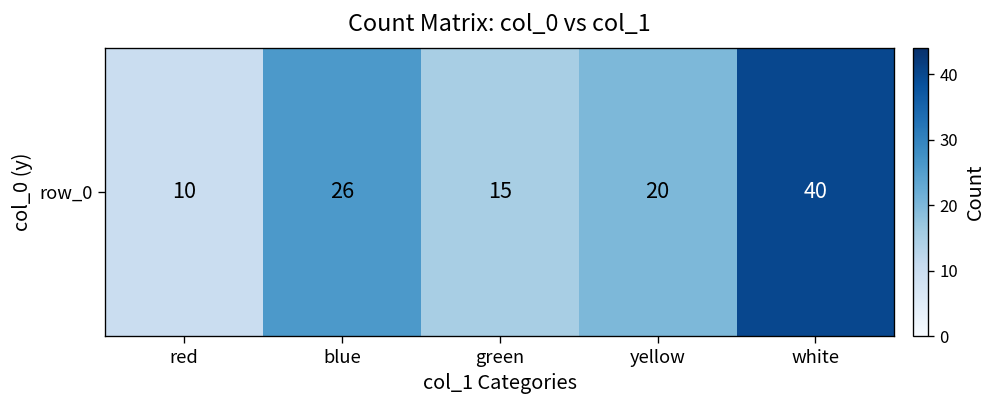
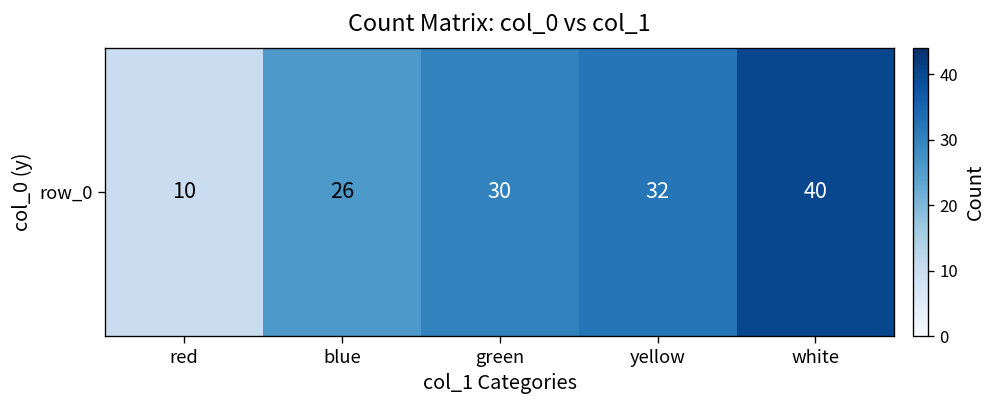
row_0, green: 15 -> 30
row_0, yellow: 20 -> 32
